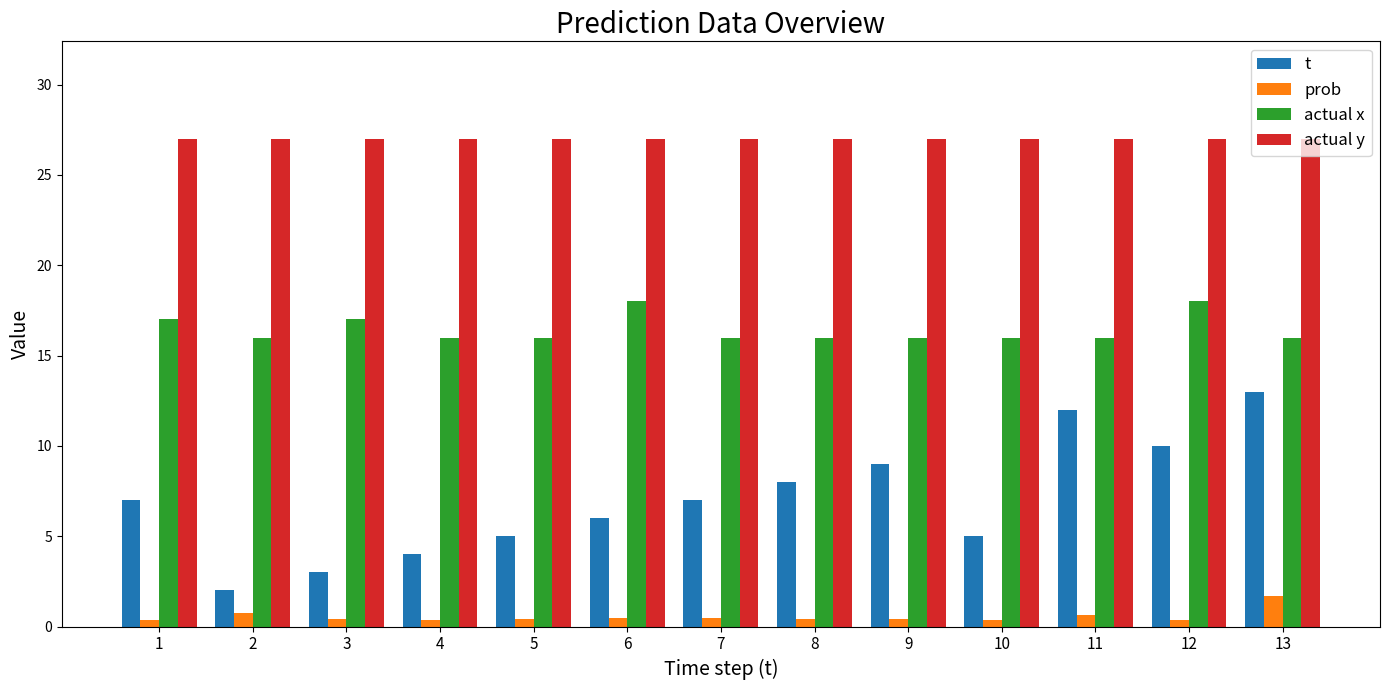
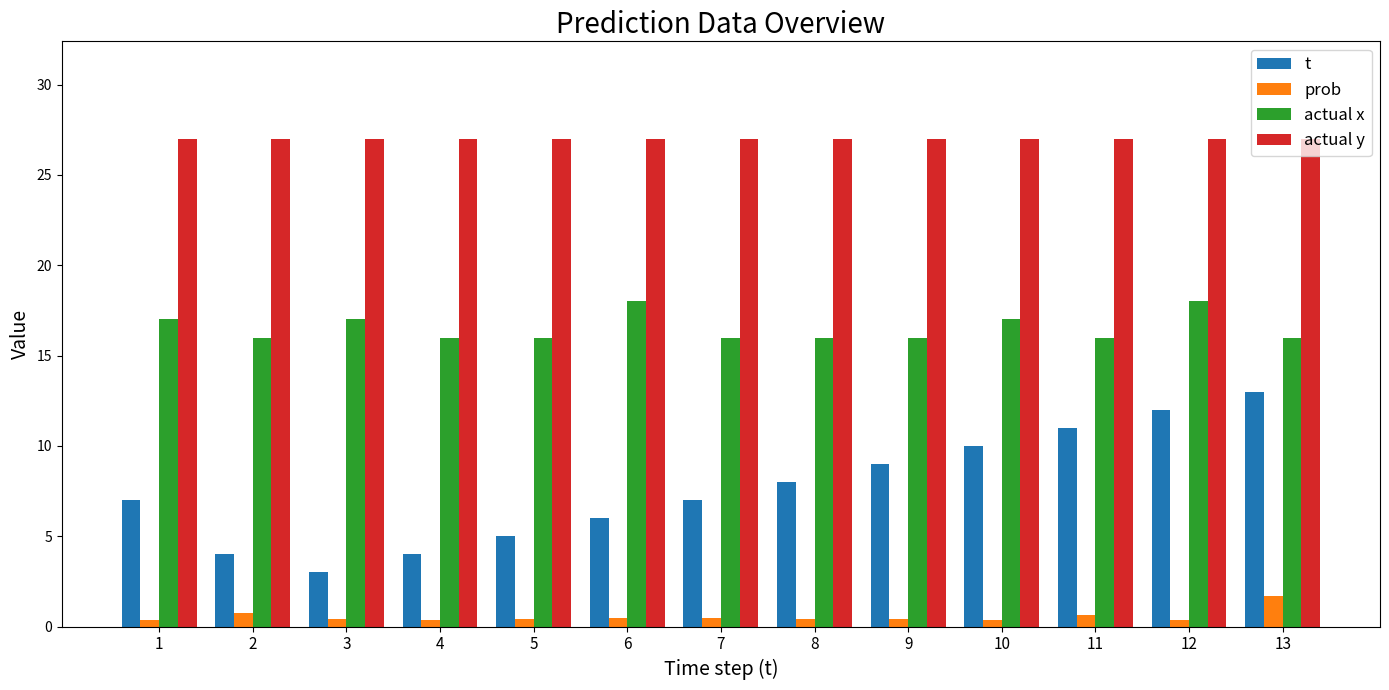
t, 2: 2 -> 4
t, 10: 5 -> 10
actual x, 10: 16 -> 17
t, 11: 12 -> 11
t, 12: 10 -> 12
